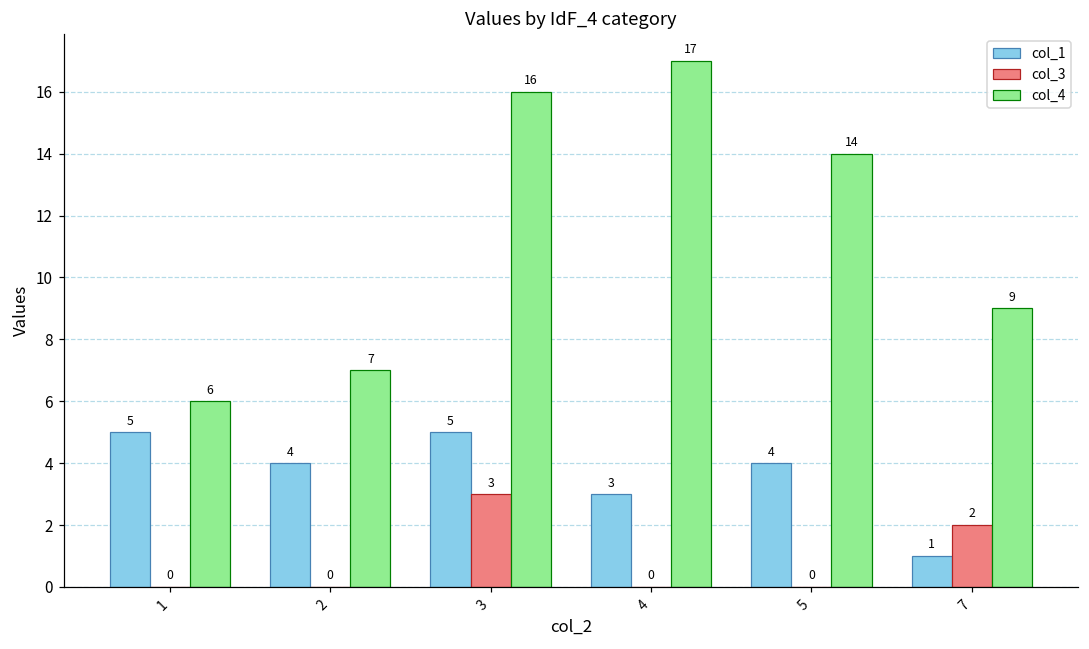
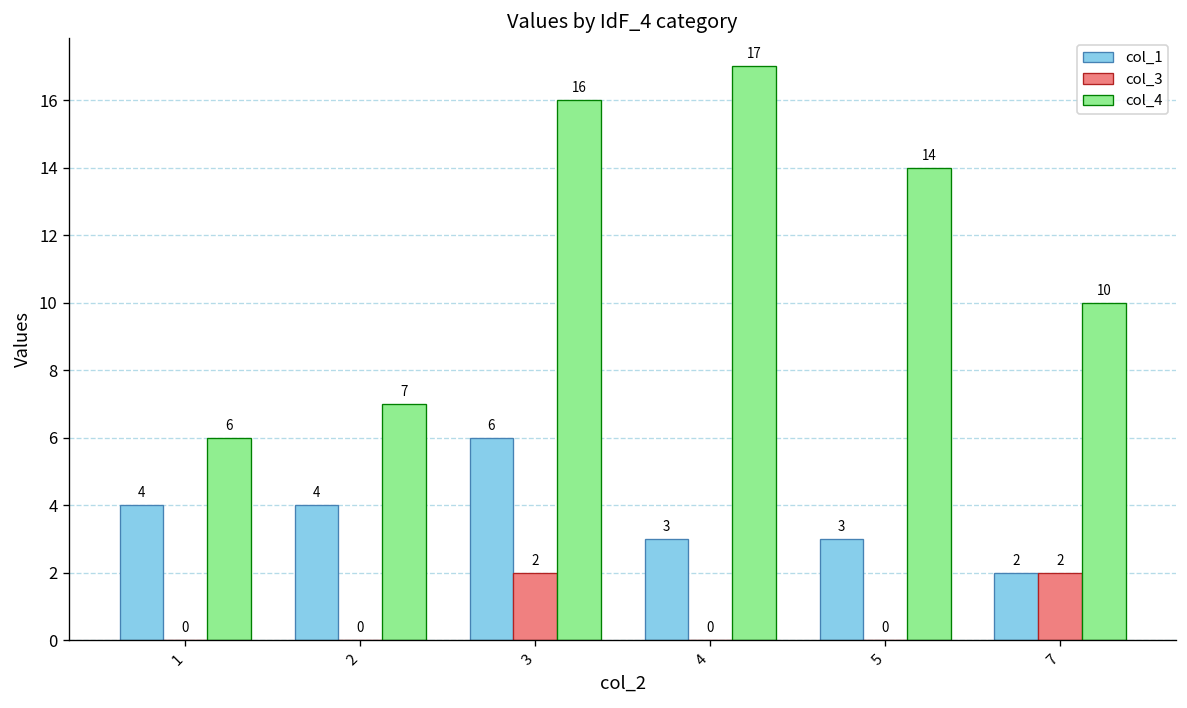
col_1, 1: 5 -> 4
col_1, 3: 5 -> 6
col_3, 3: 3 -> 2
col_1, 5: 4 -> 3
col_1, 7: 1 -> 2
col_4, 7: 9 -> 10
